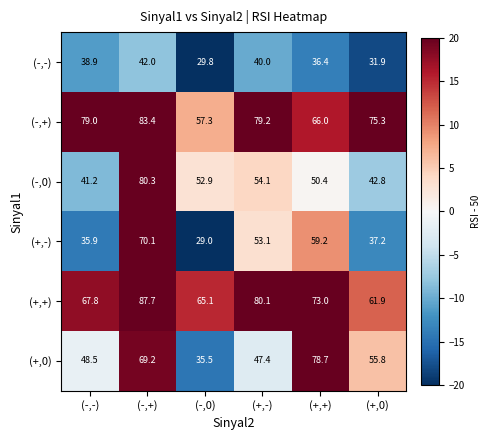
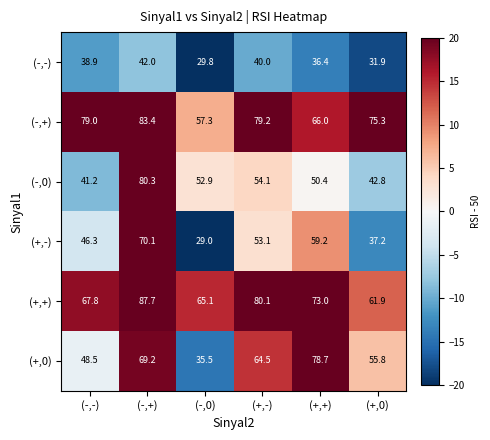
(+,-), (-,-): 35.9 -> 46.3
(+,0), (+,-): 47.4 -> 64.5
